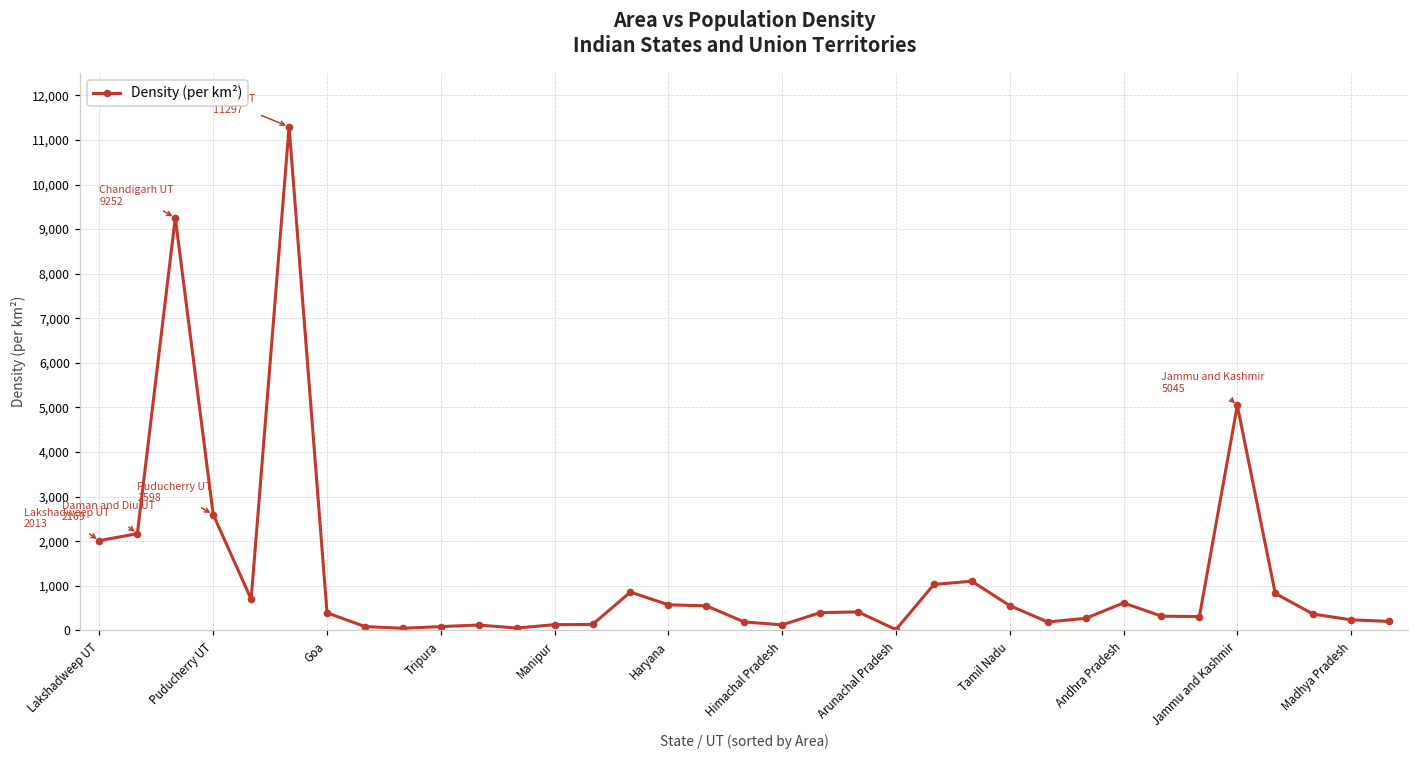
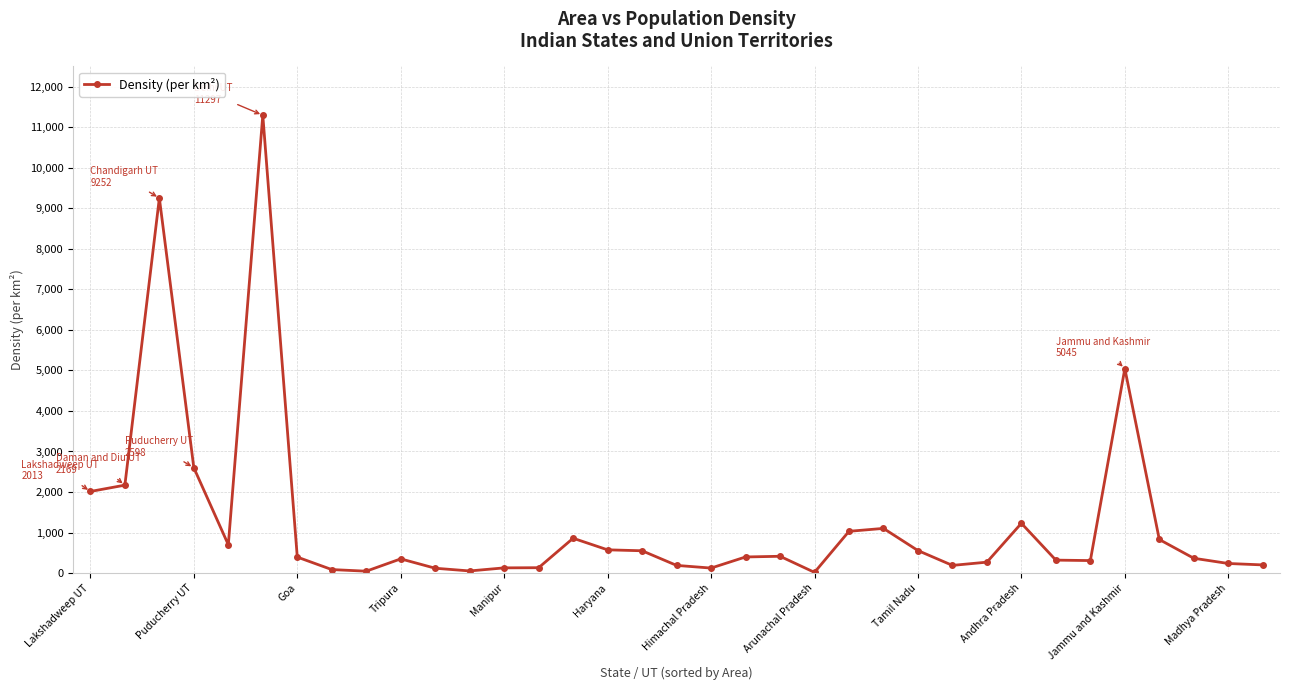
Tripura: 100 -> 400
Andhra Pradesh: 600 -> 1,200
